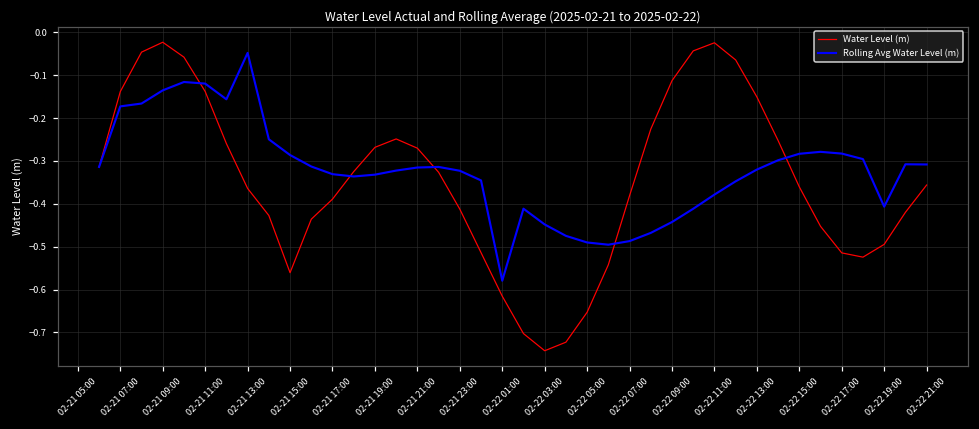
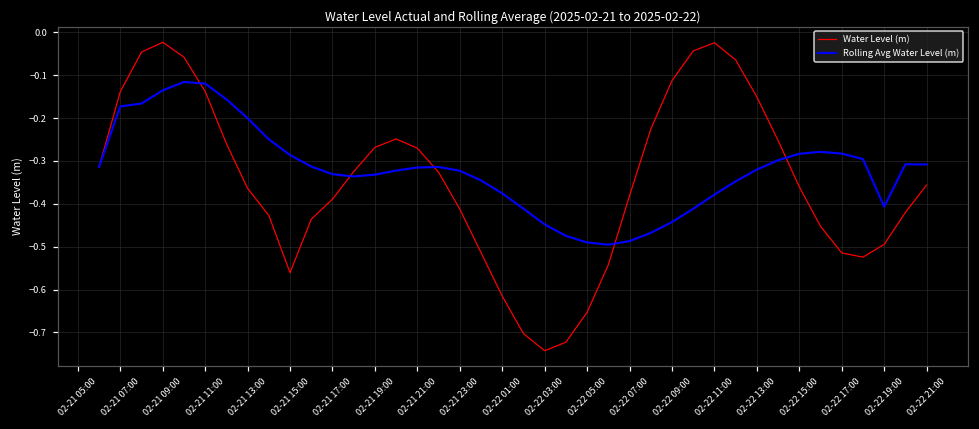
Rolling Avg Water Level (m), 02-21 13:00: -0.05 -> -0.20
Rolling Avg Water Level (m), 02-22 01:00: -0.58 -> -0.38
